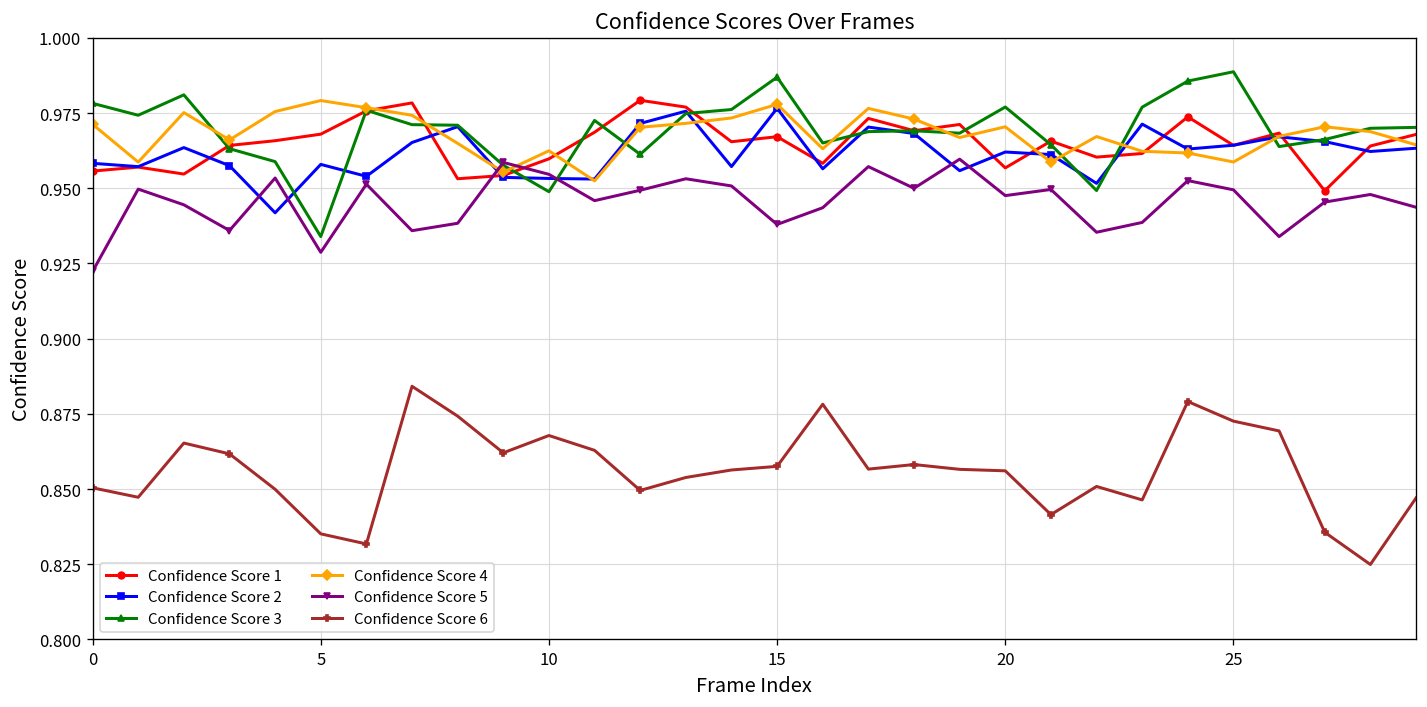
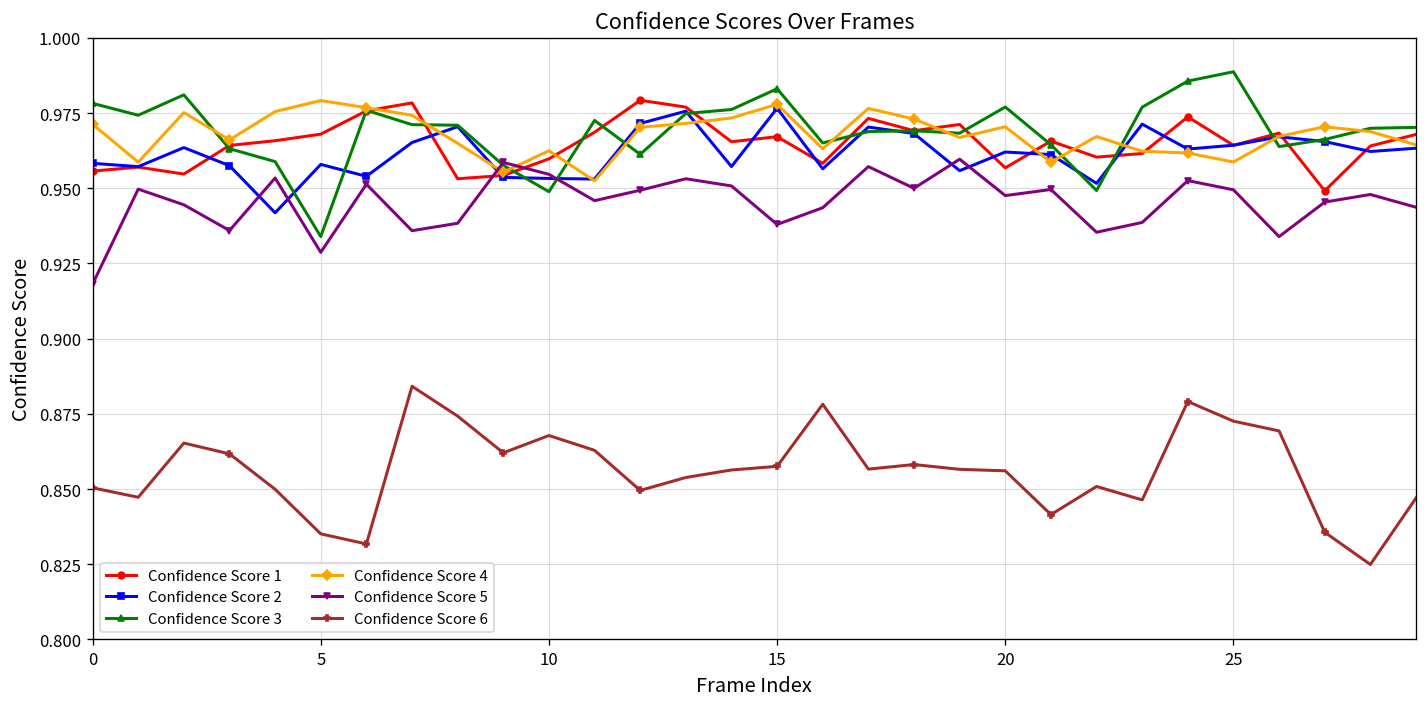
Confidence Score 5, 0: 0.922 -> 0.918
Confidence Score 3, 15: 0.987 -> 0.983
